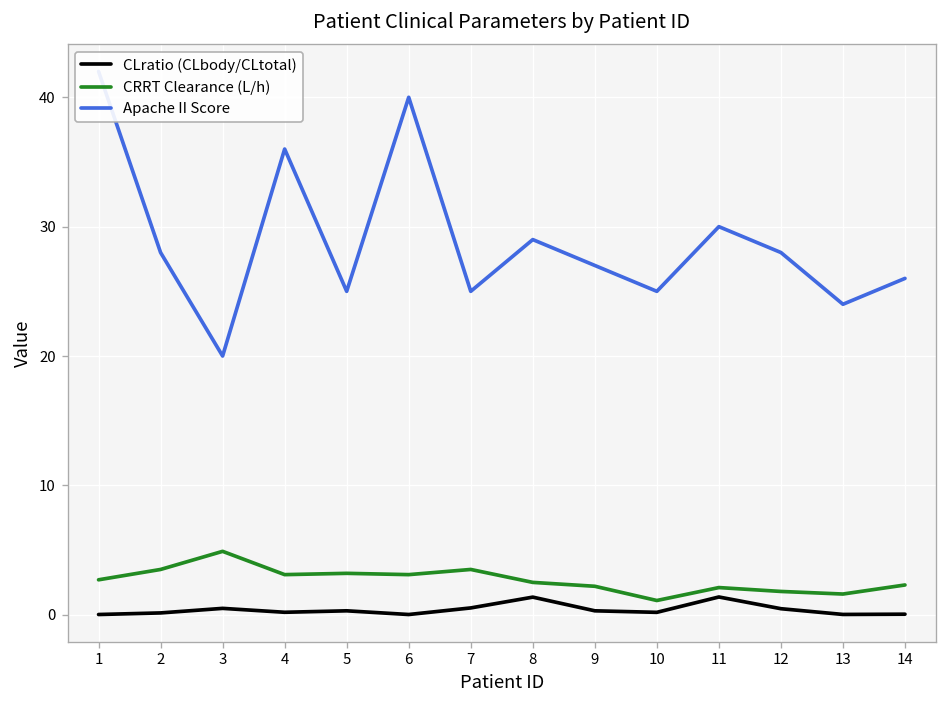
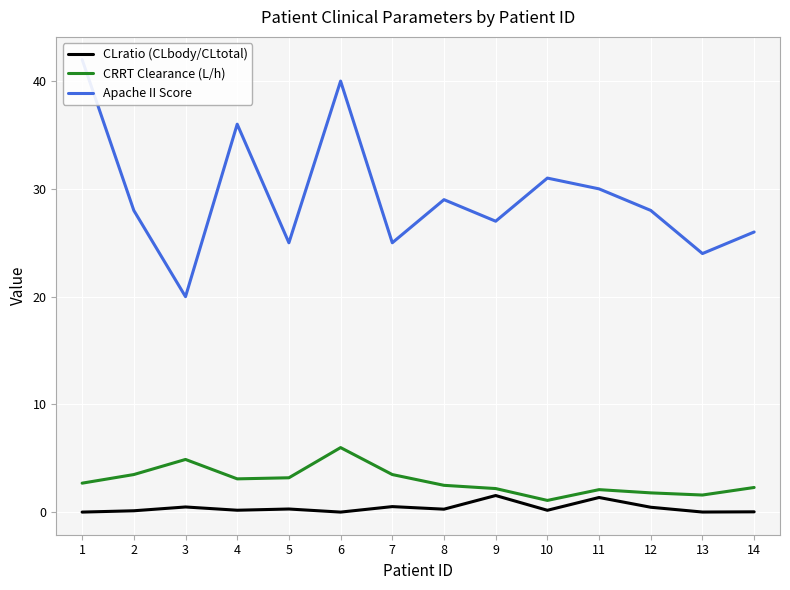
CRRT Clearance (L/h), 6: 3.1 -> 6.0
CLratio (CLbody/CLtotal), 8: 1.4 -> 0.3
CLratio (CLbody/CLtotal), 9: 0.3 -> 1.6
Apache II Score, 10: 25 -> 31
